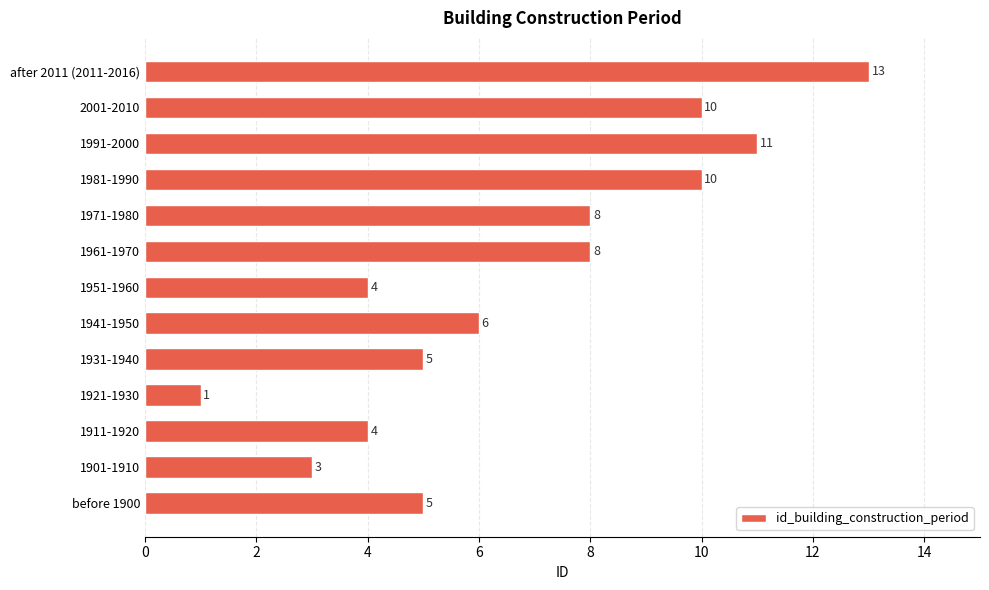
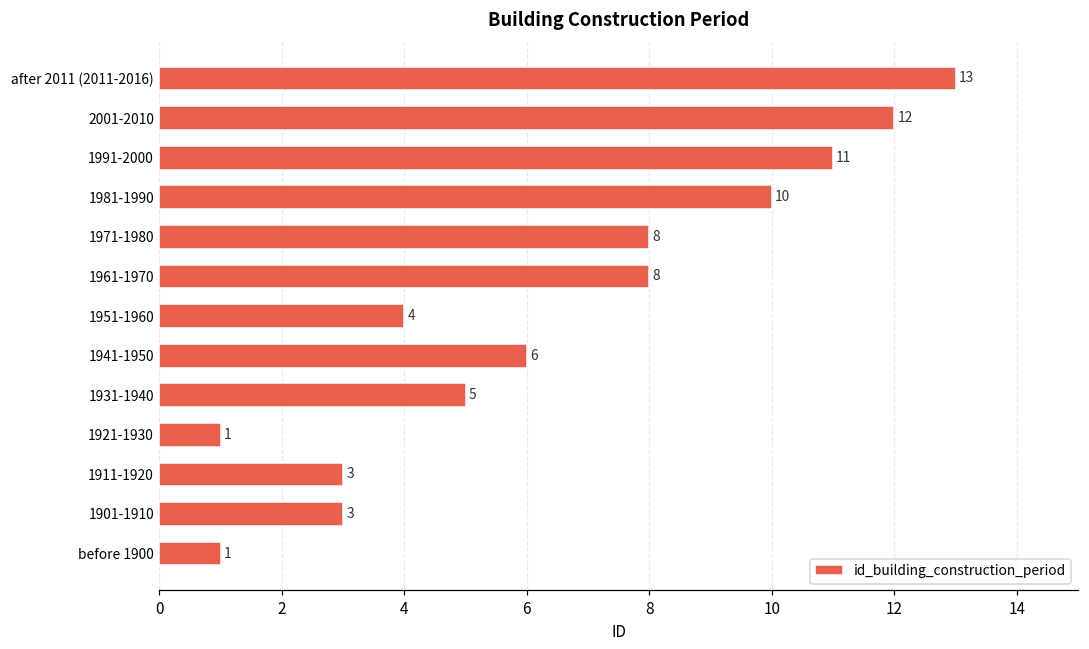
2001-2010: 10 -> 12
1911-1920: 4 -> 3
before 1900: 5 -> 1
